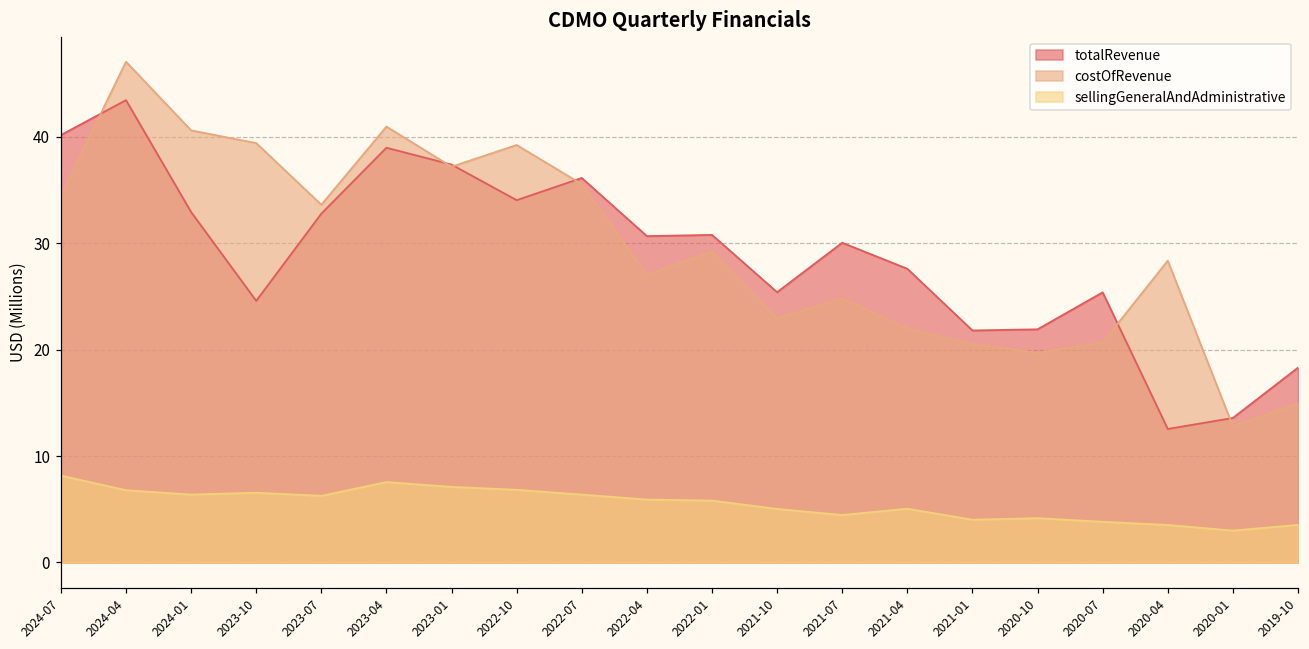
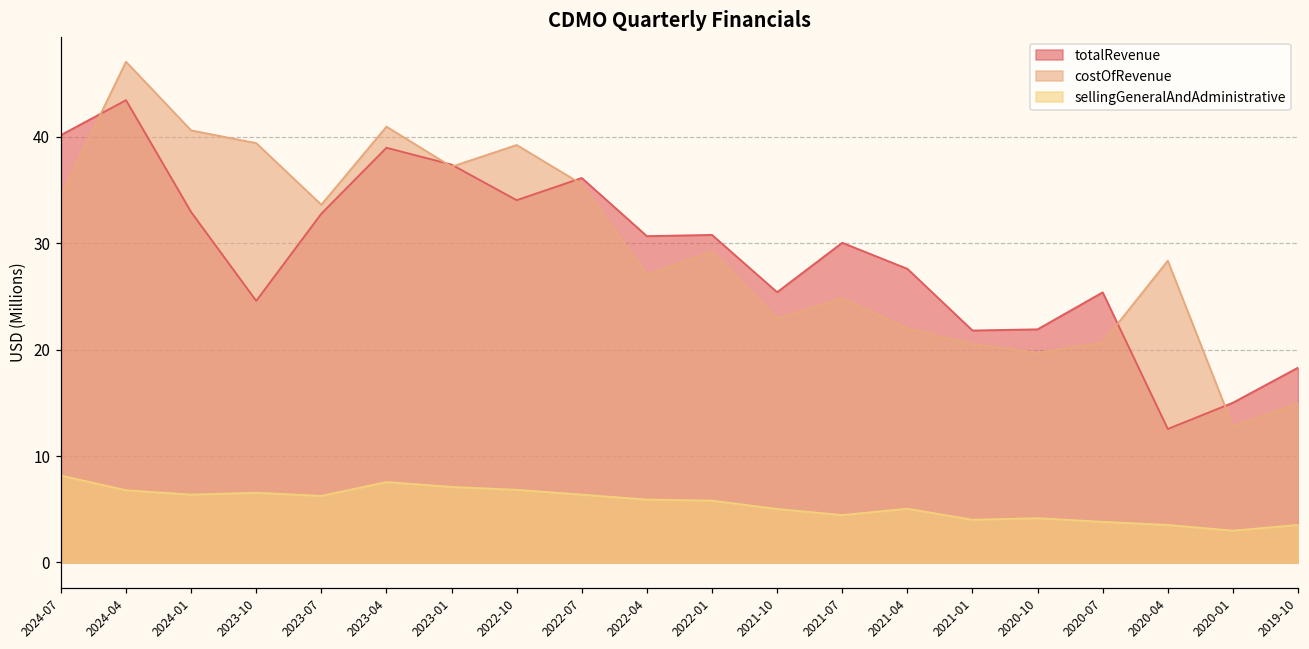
totalRevenue, 2020-01: 14 -> 15
